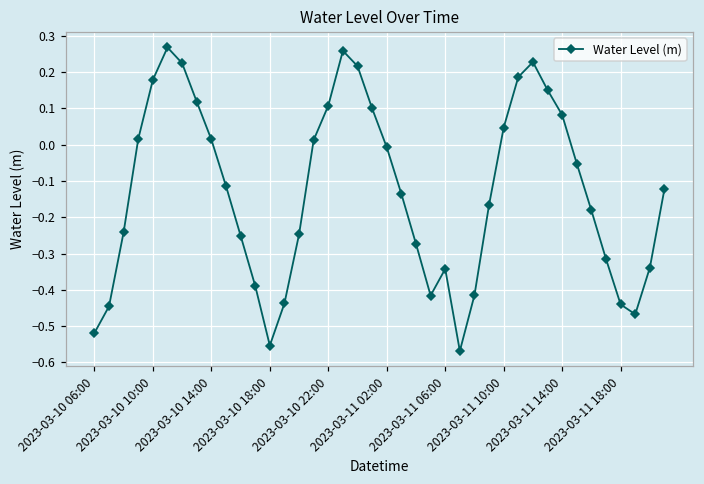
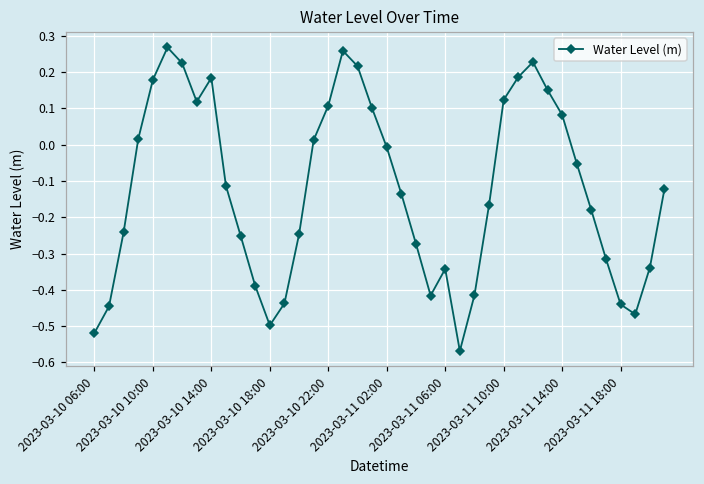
2023-03-10 14:00: 0.01 -> 0.18
2023-03-10 18:00: -0.55 -> -0.50
2023-03-11 10:00: 0.05 -> 0.12
